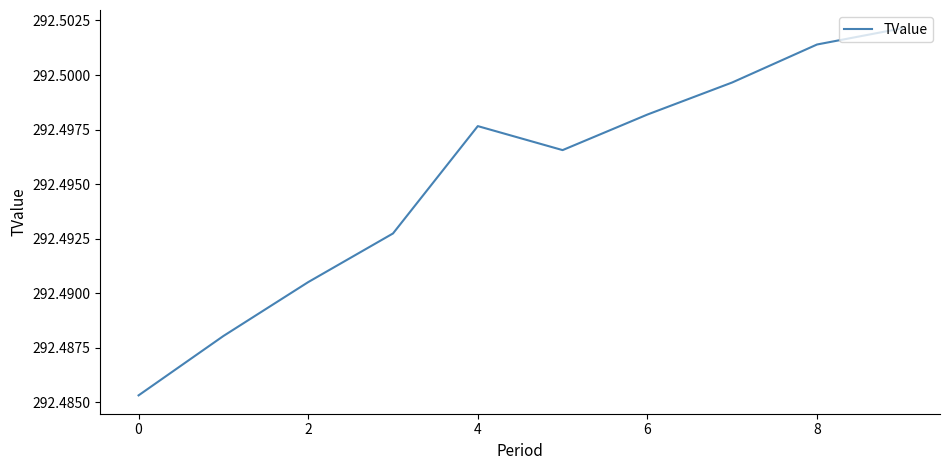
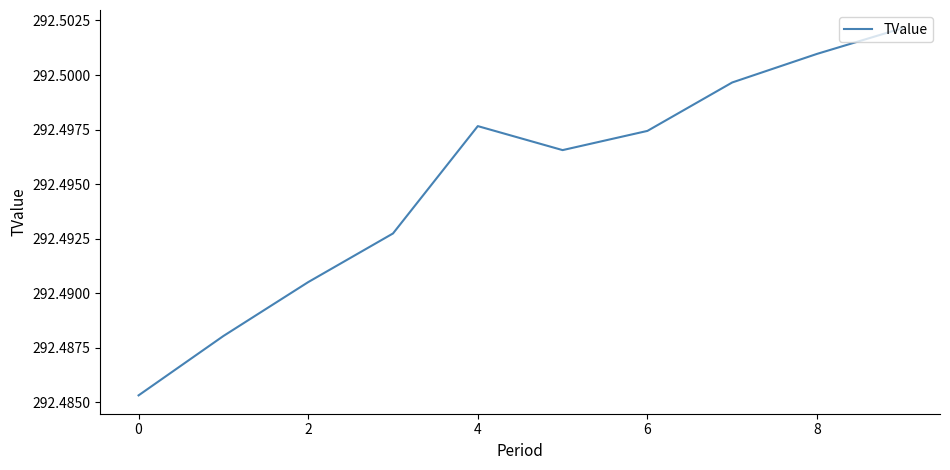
6: 292.4982 -> 292.4974
8: 292.5014 -> 292.5010
